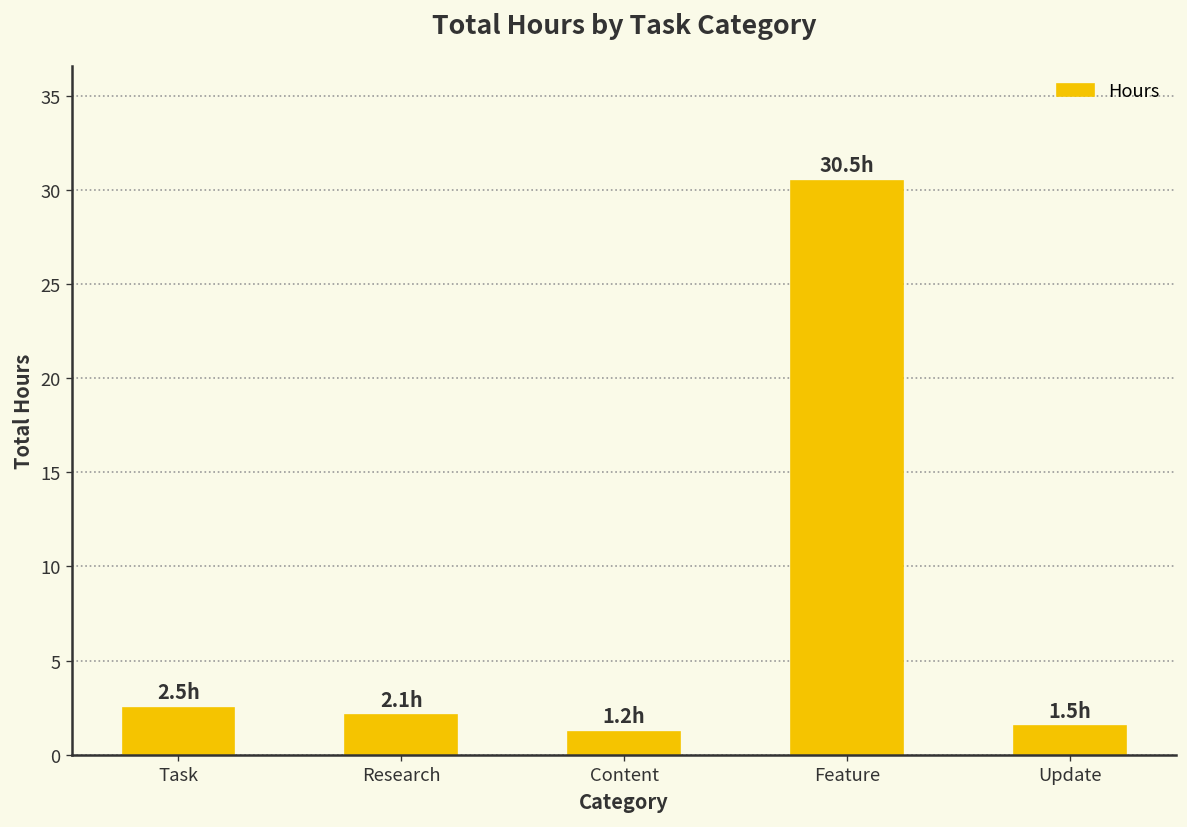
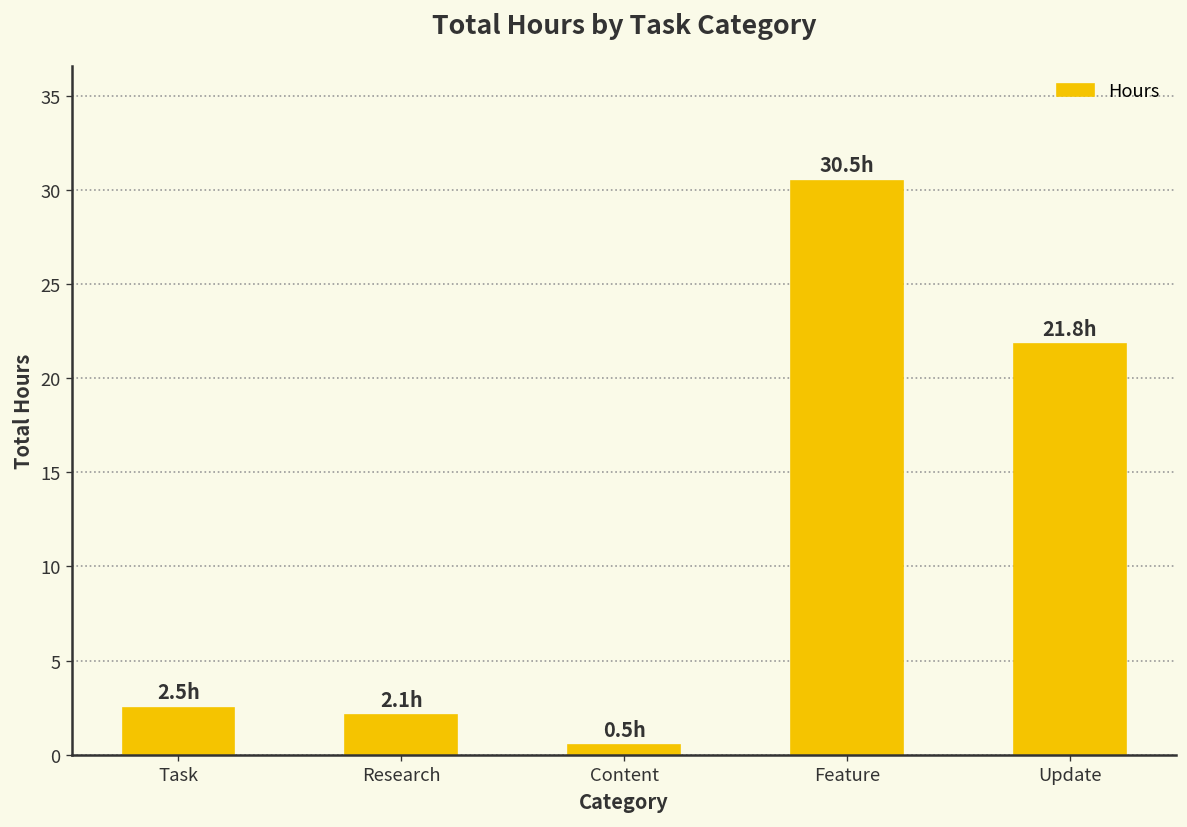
Content: 1.2h -> 0.5h
Update: 1.5h -> 21.8h
